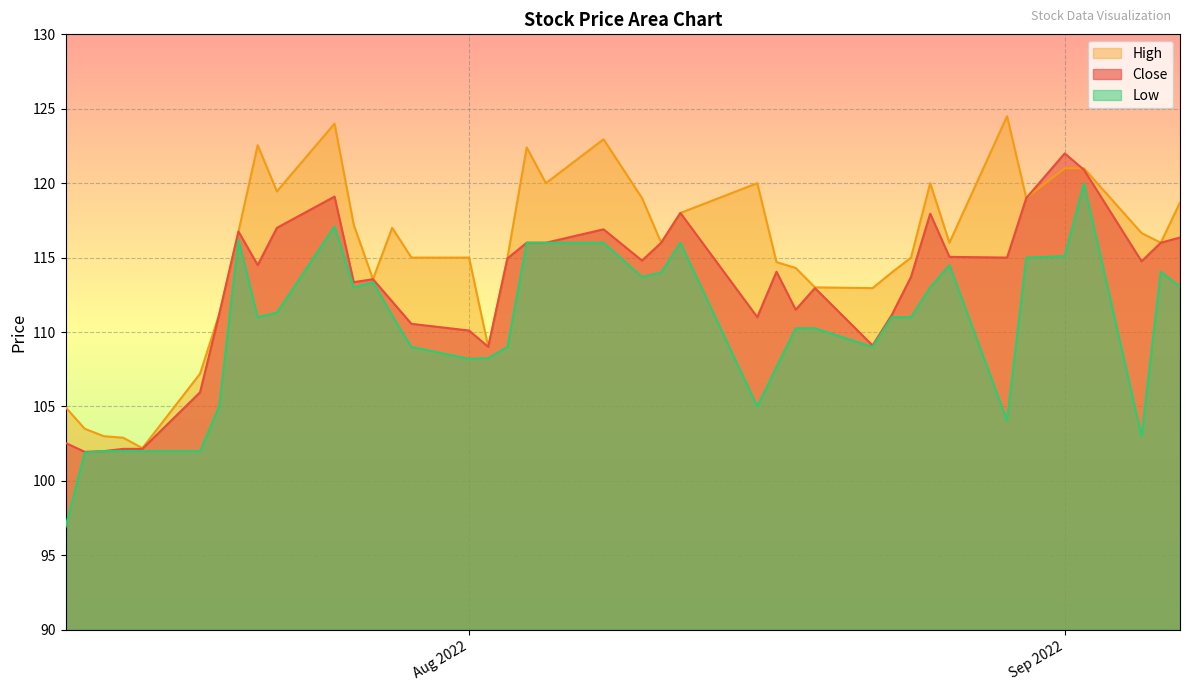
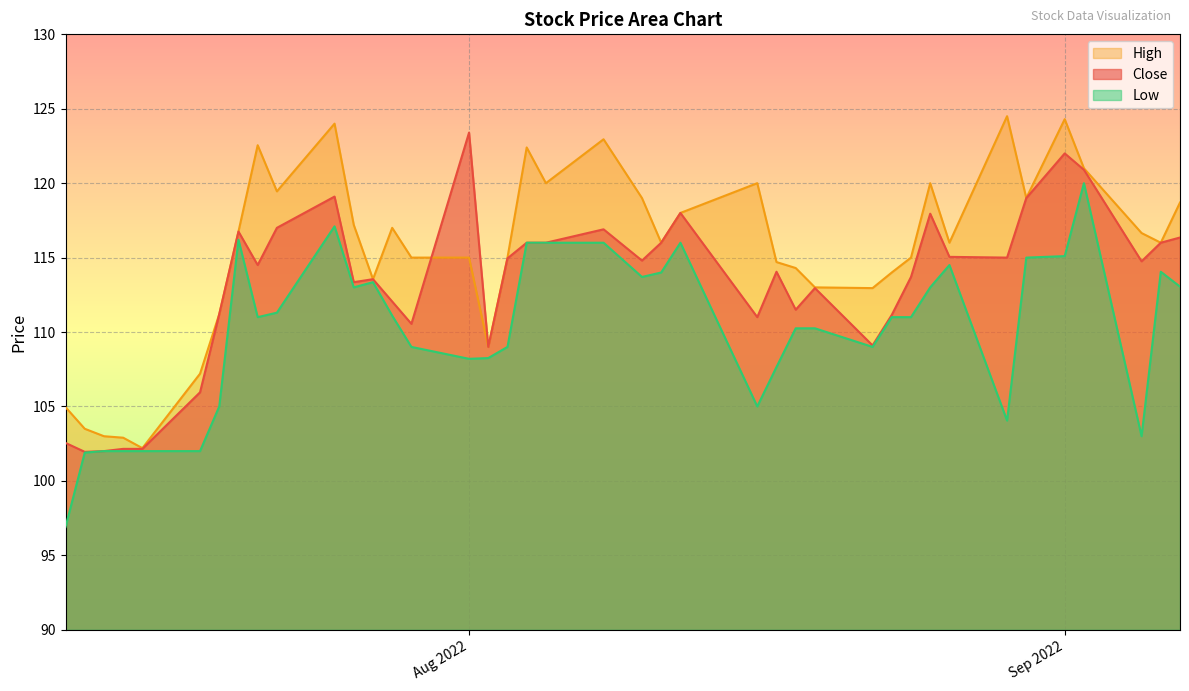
Close, Aug 2022: 110.1 -> 123.4
High, Sep 2022: 121.0 -> 124.3
